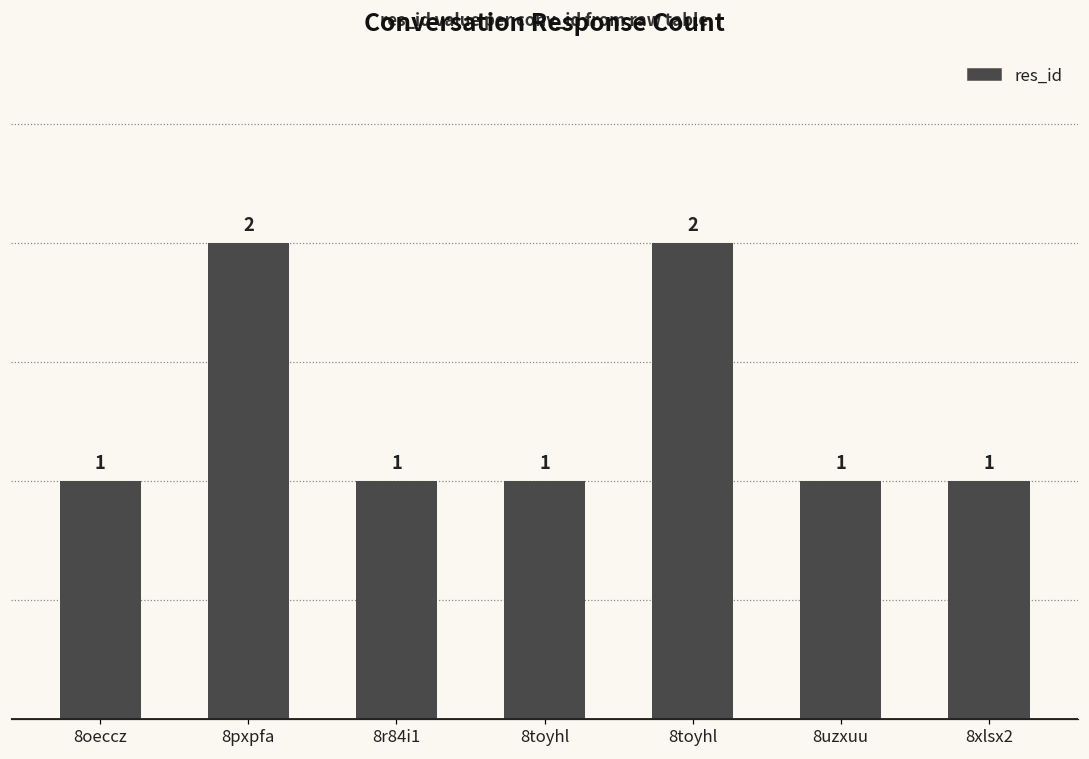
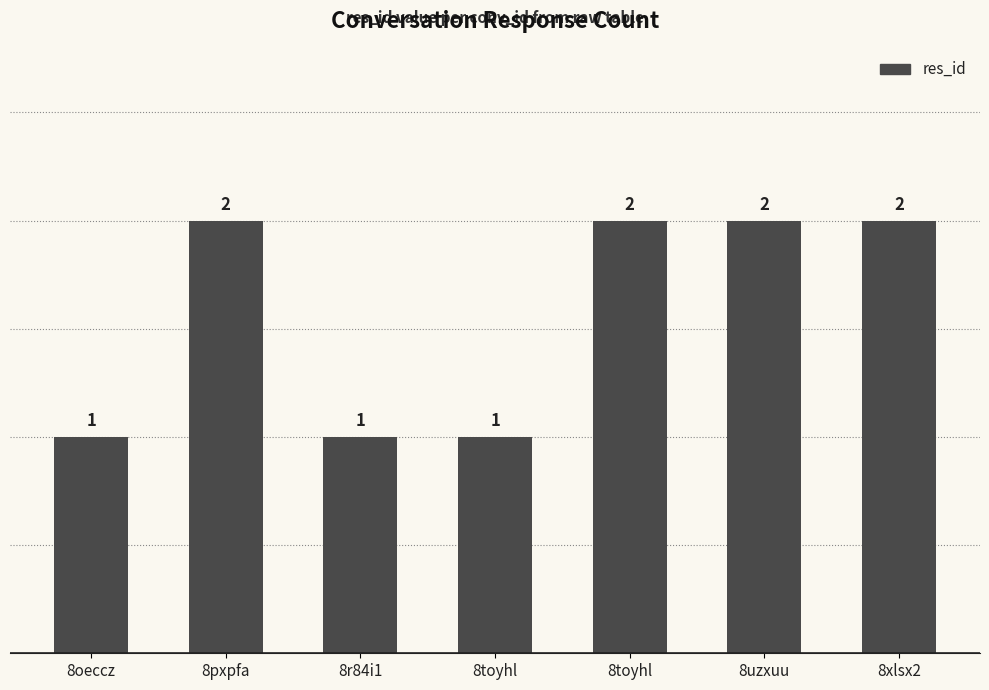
8uzxuu: 1 -> 2
8xlsx2: 1 -> 2
